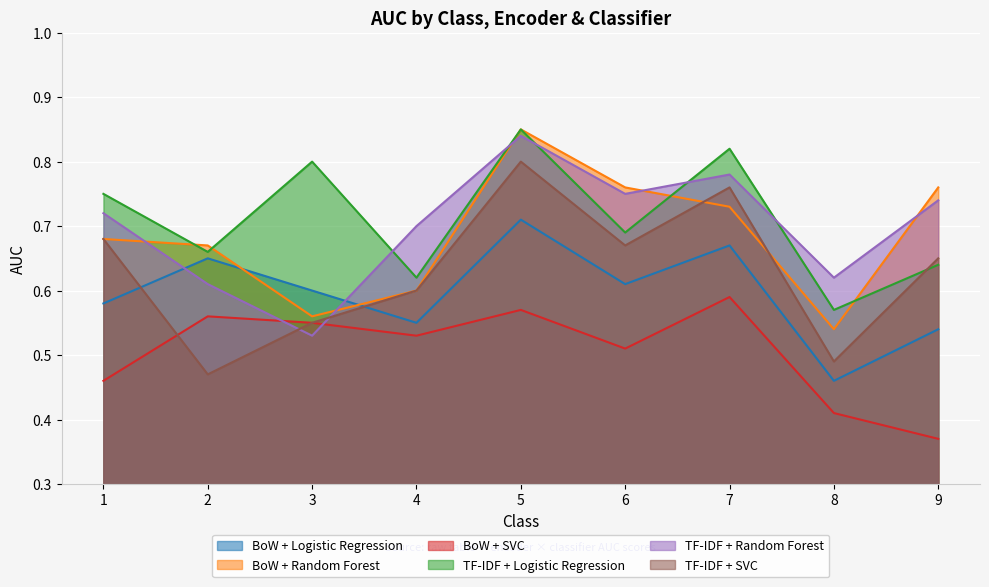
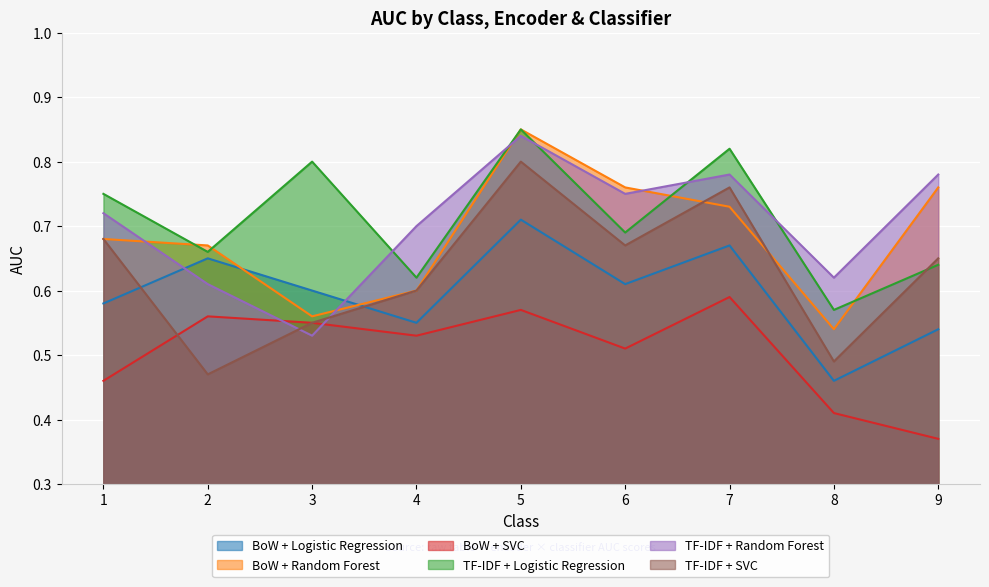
TF-IDF + Random Forest, 9: 0.74 -> 0.78
